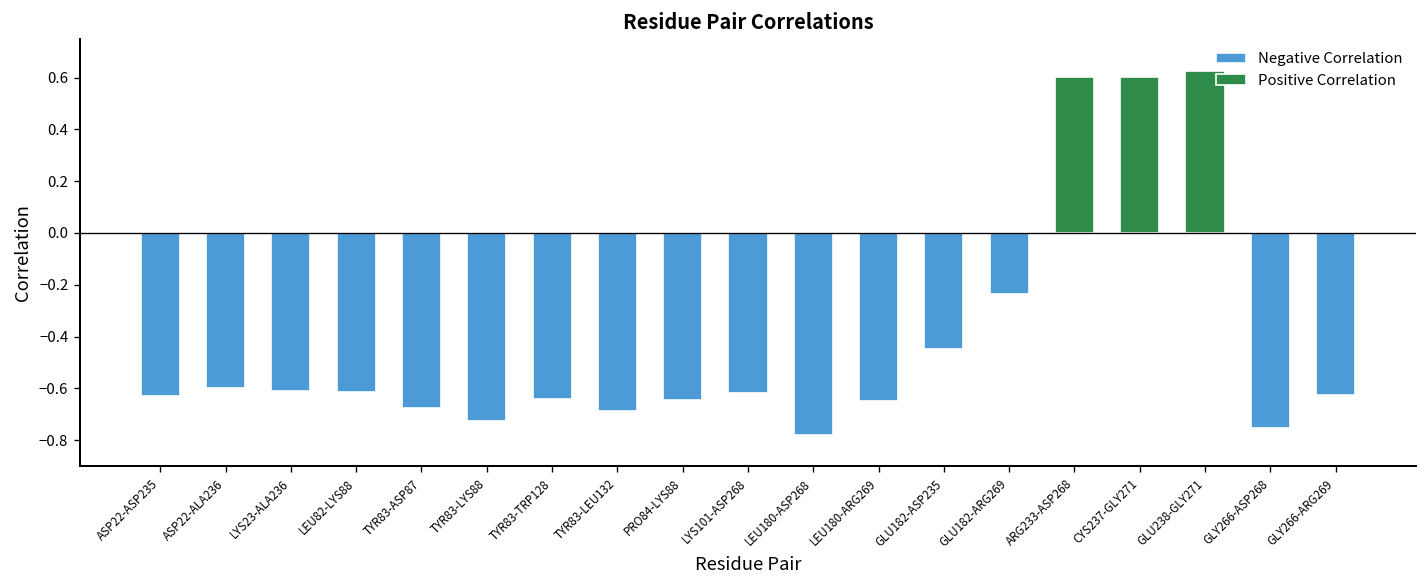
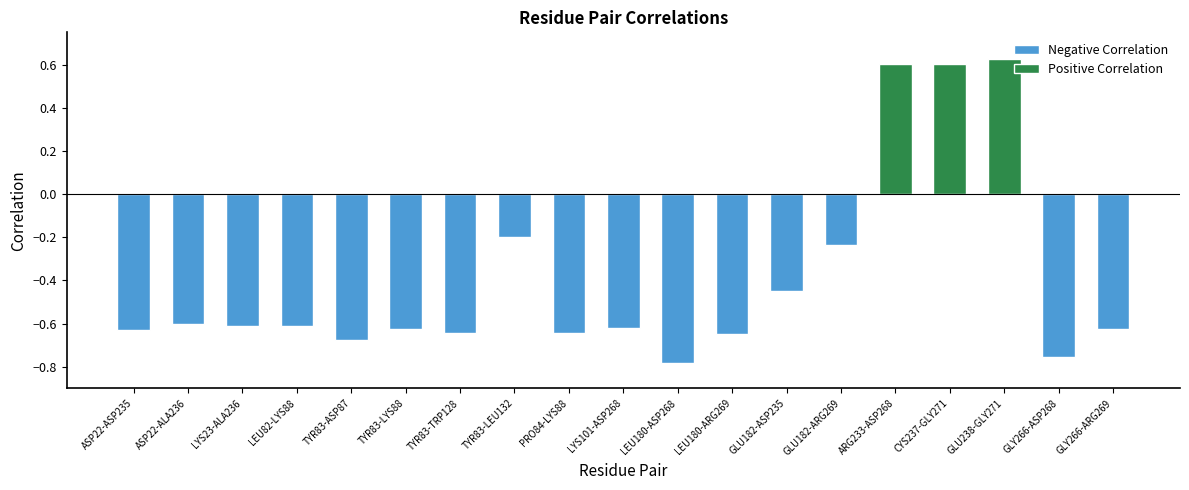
TYR83-LYS88: -0.73 -> -0.62
TYR83-LEU132: -0.69 -> -0.20
